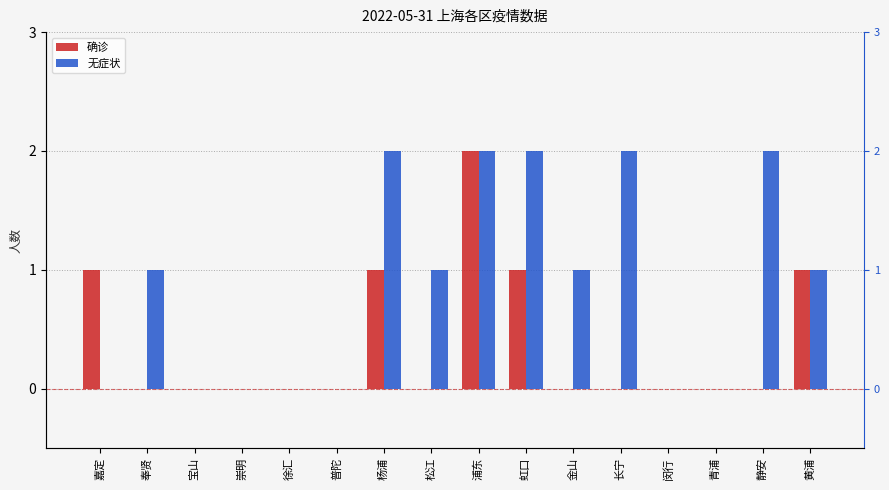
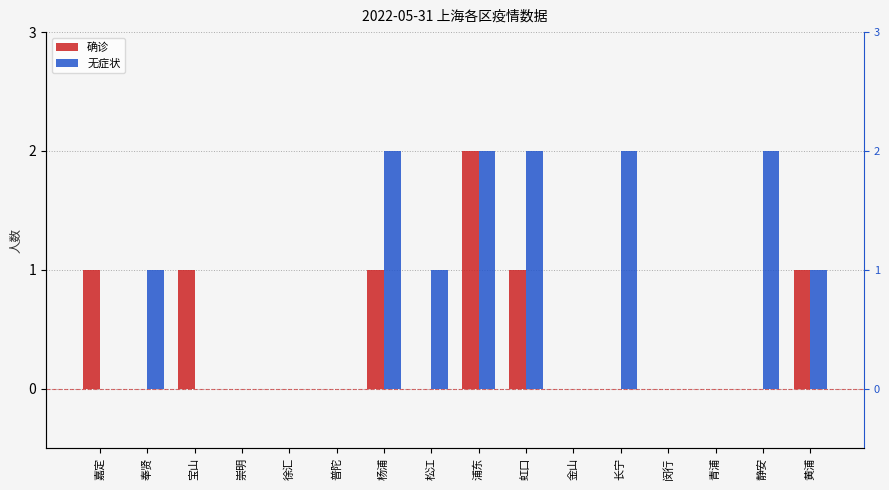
确诊, 宝山: 0 -> 1
无症状, 金山: 1 -> 0
